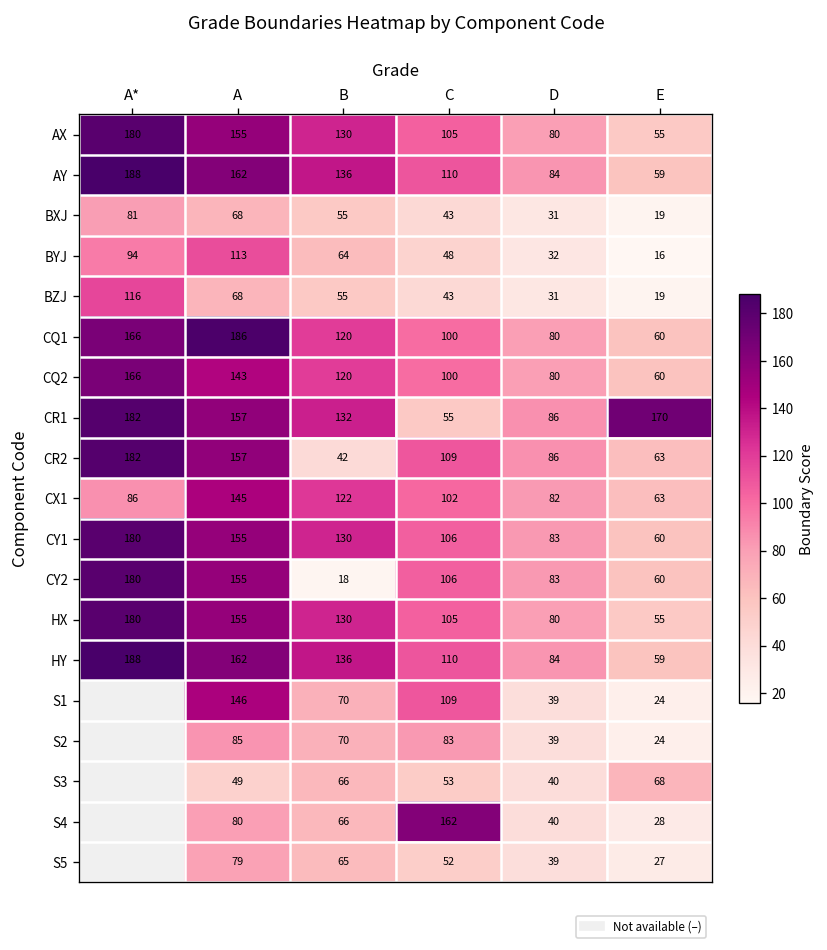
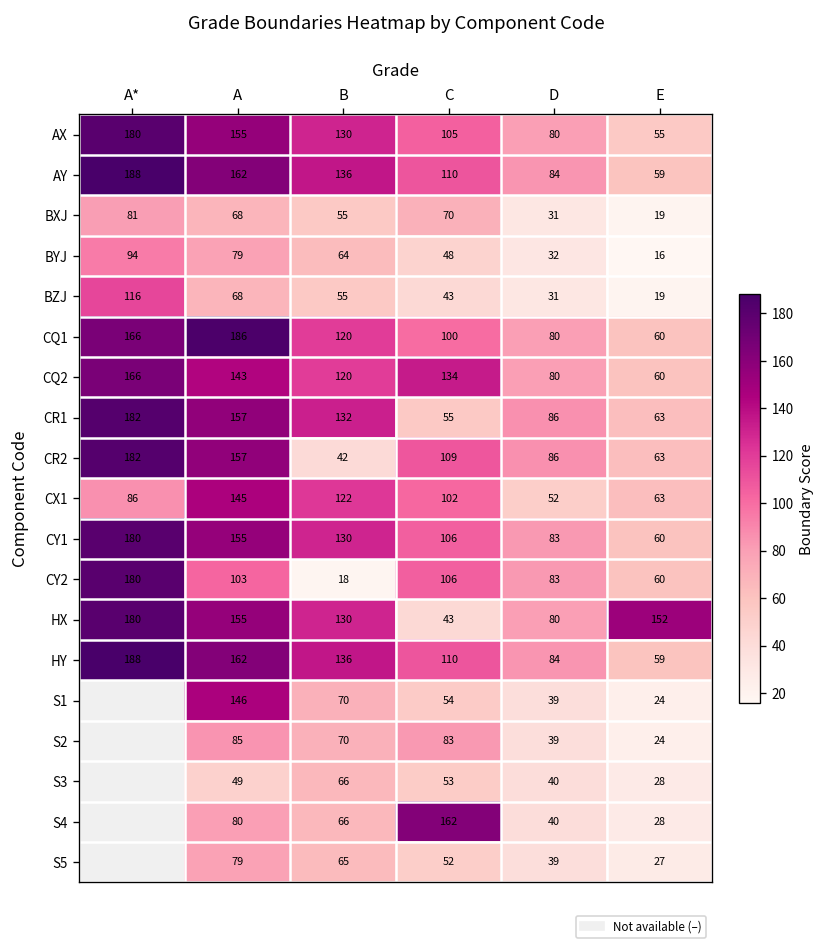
BXJ, C: 43 -> 70
BYJ, A: 113 -> 79
CQ2, C: 100 -> 134
CR1, E: 170 -> 63
CX1, D: 82 -> 52
CY2, A: 155 -> 103
HX, C: 105 -> 43
HX, E: 55 -> 152
S1, C: 109 -> 54
S3, E: 68 -> 28
